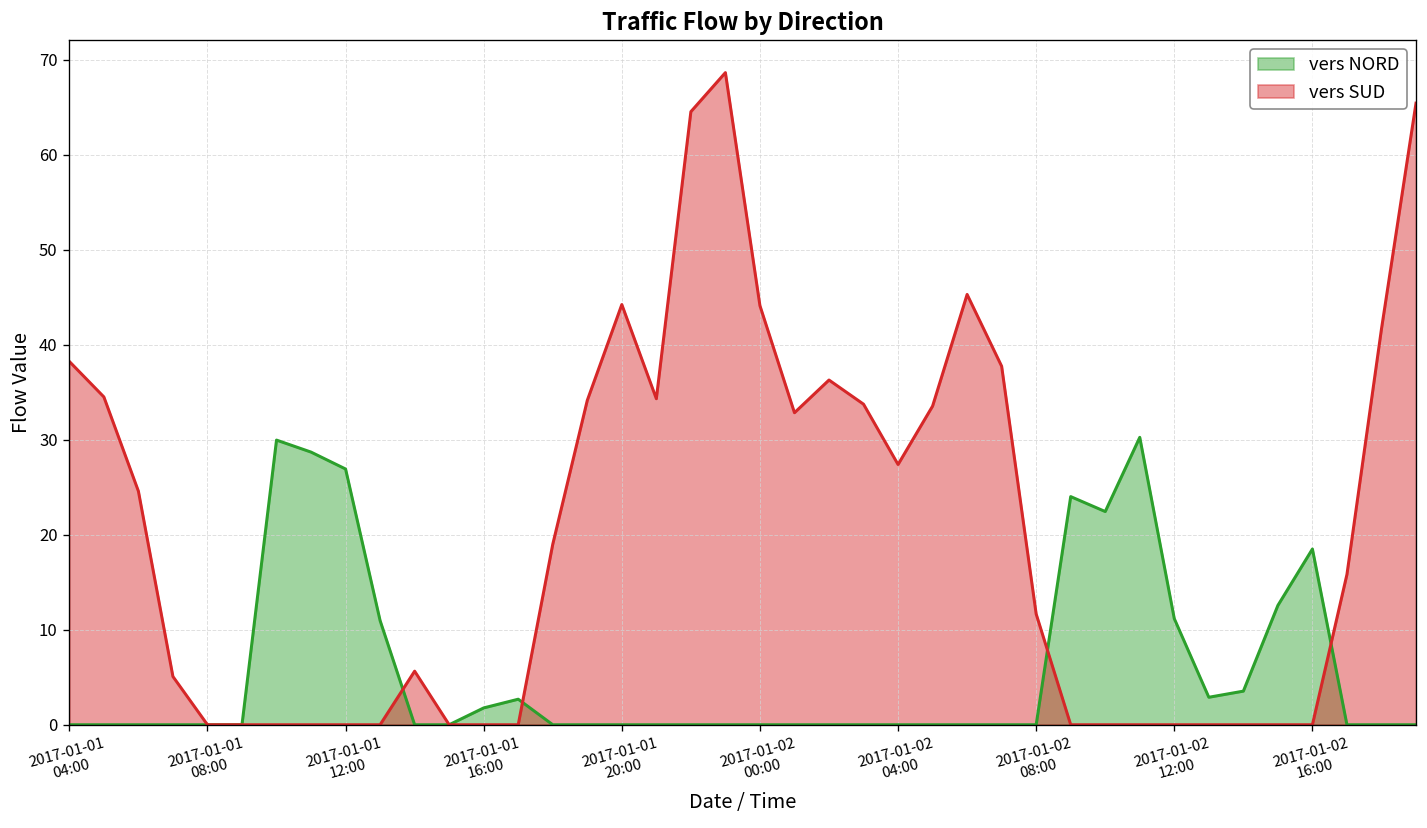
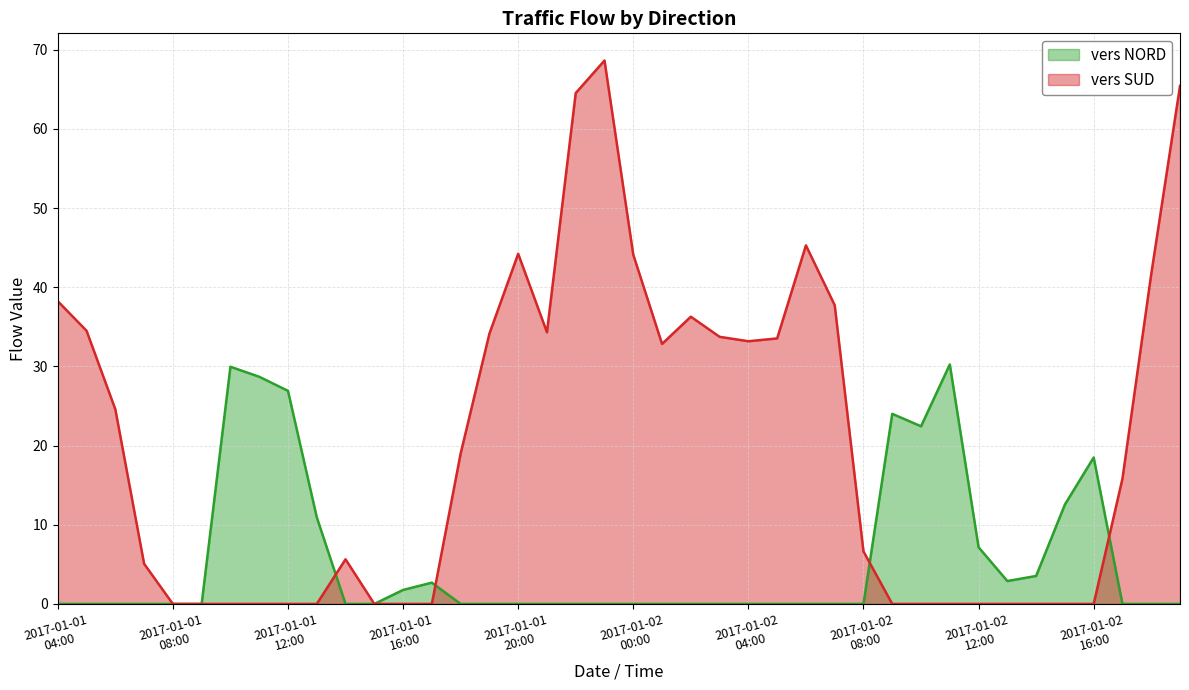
vers SUD, 2017-01-02 04:00: 27 -> 33
vers SUD, 2017-01-02 08:00: 12 -> 7
vers NORD, 2017-01-02 12:00: 11 -> 7
